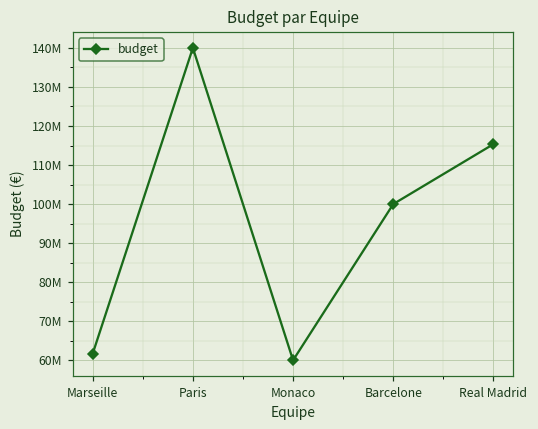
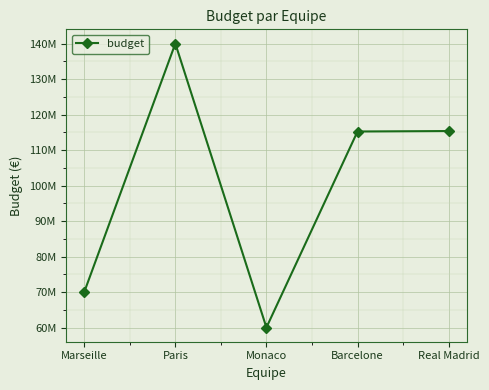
Marseille: 62000000 -> 70000000
Barcelone: 100000000 -> 115000000
